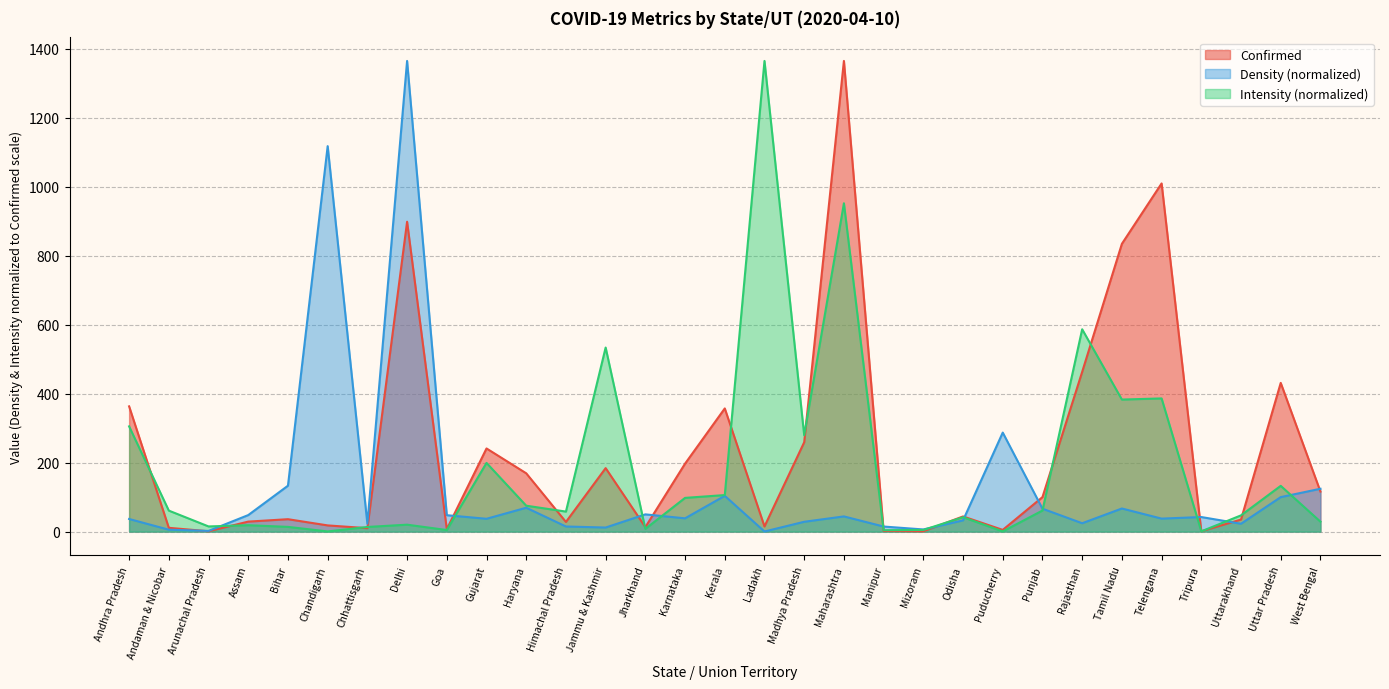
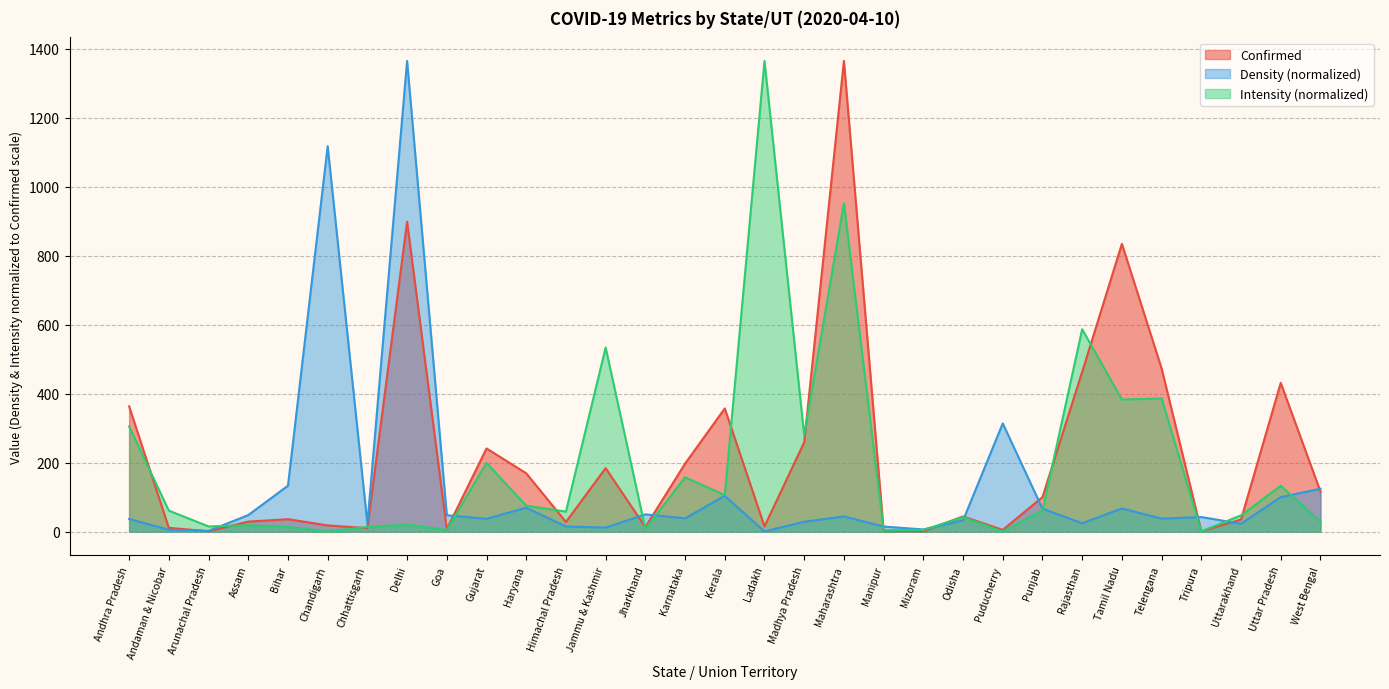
Intensity (normalized), Karnataka: 100 -> 160
Density (normalized), Puducherry: 290 -> 310
Confirmed, Telengana: 1010 -> 470
